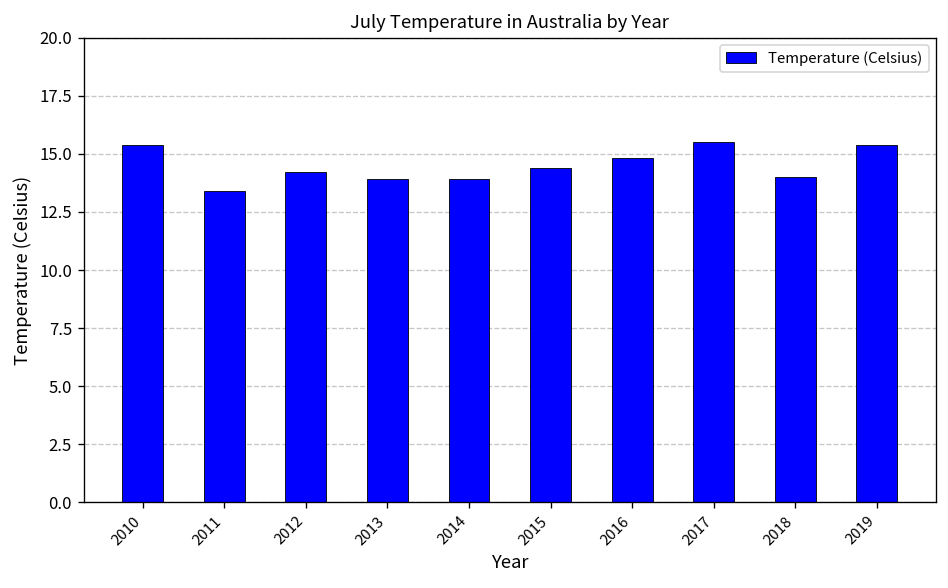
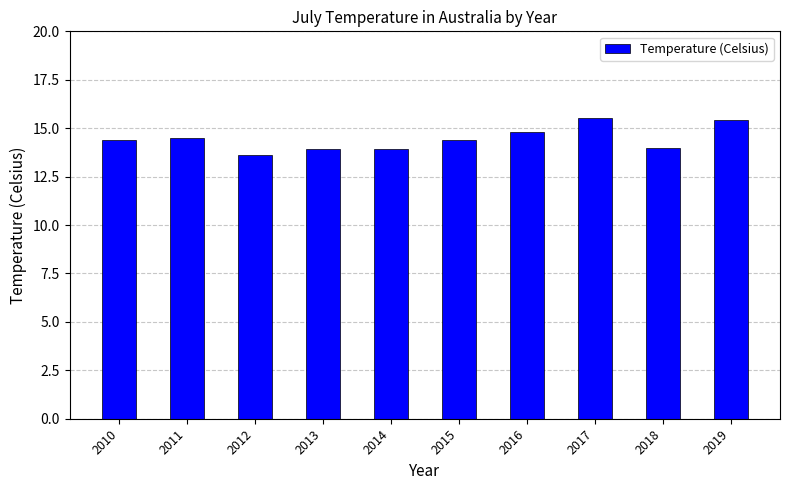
2010: 15.4 -> 14.4
2011: 13.4 -> 14.5
2012: 14.2 -> 13.6
